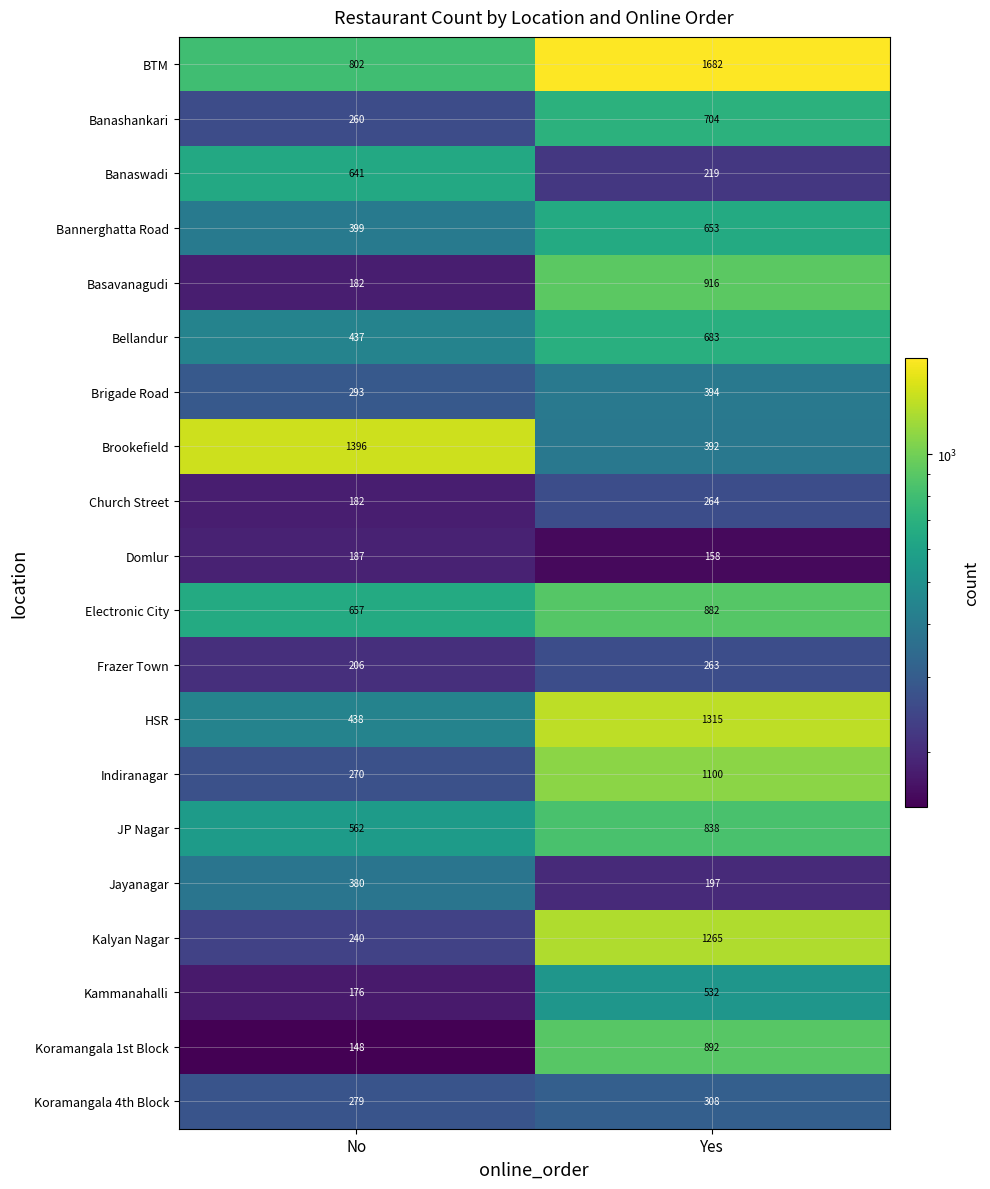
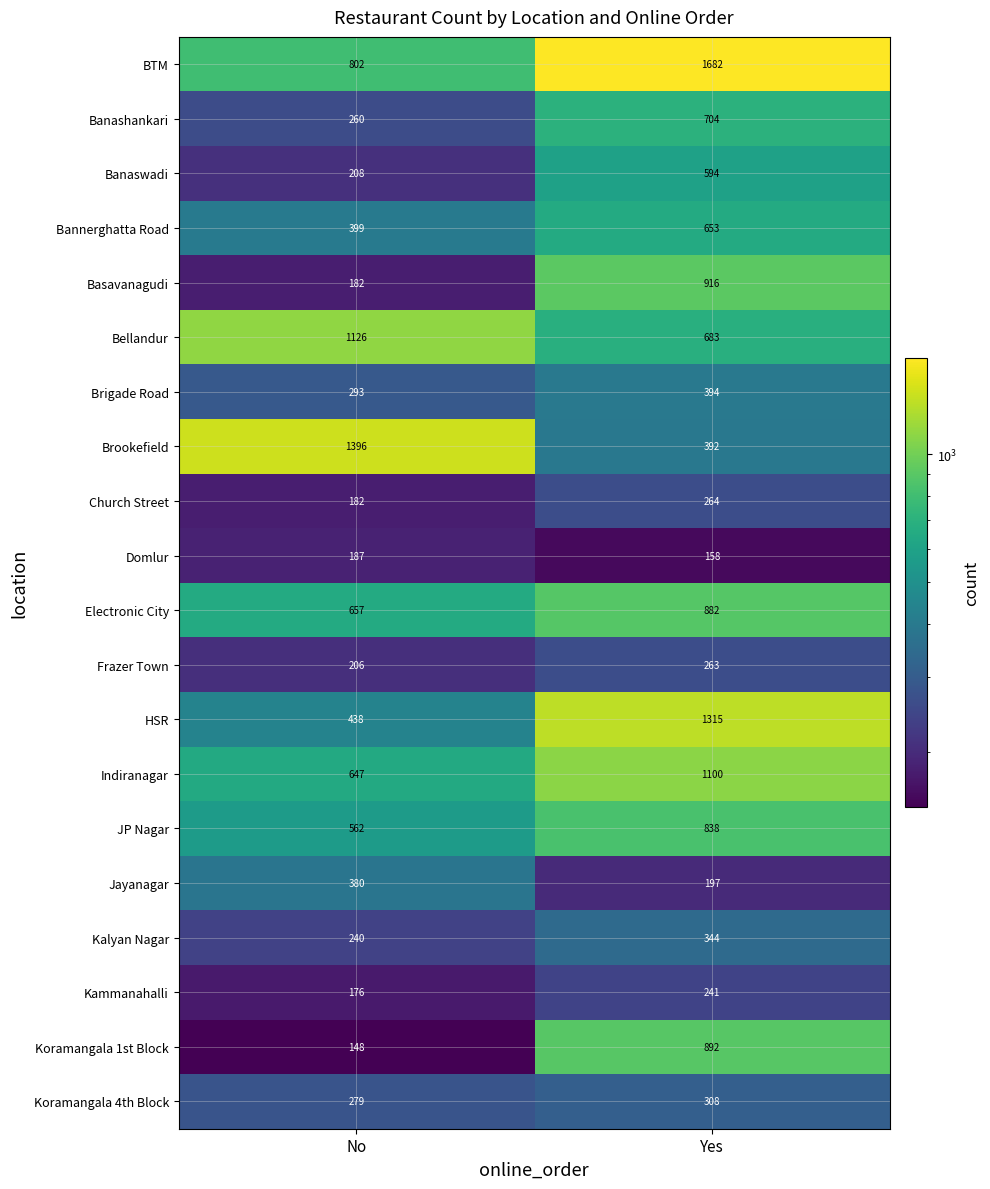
Banaswadi, No: 641 -> 208
Banaswadi, Yes: 219 -> 594
Bellandur, No: 437 -> 1126
Indiranagar, No: 270 -> 647
Kalyan Nagar, Yes: 1265 -> 344
Kammanahalli, Yes: 532 -> 241
